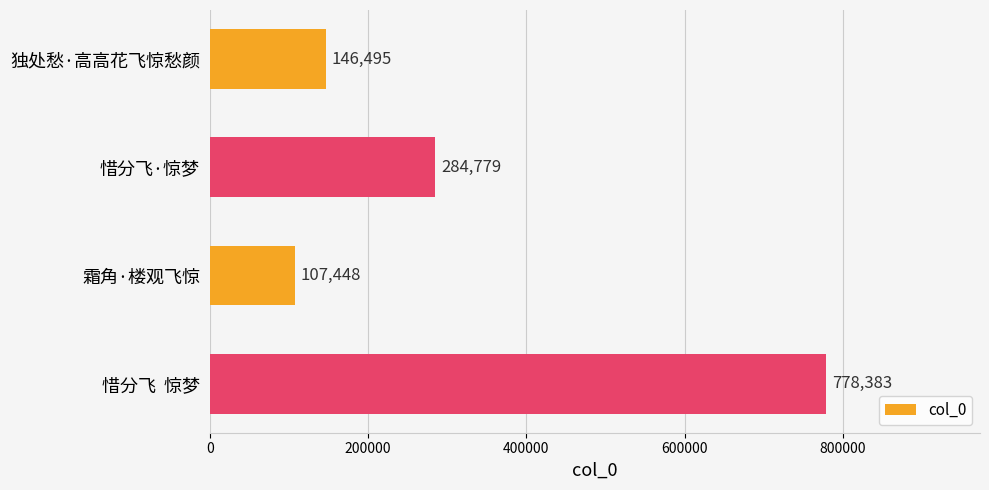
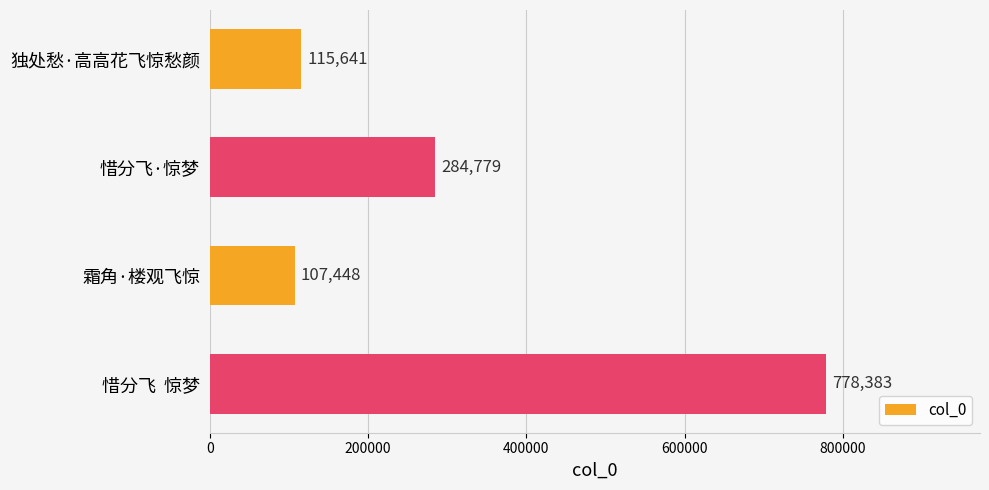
独处愁·高高花飞惊愁颜: 146,495 -> 115,641
